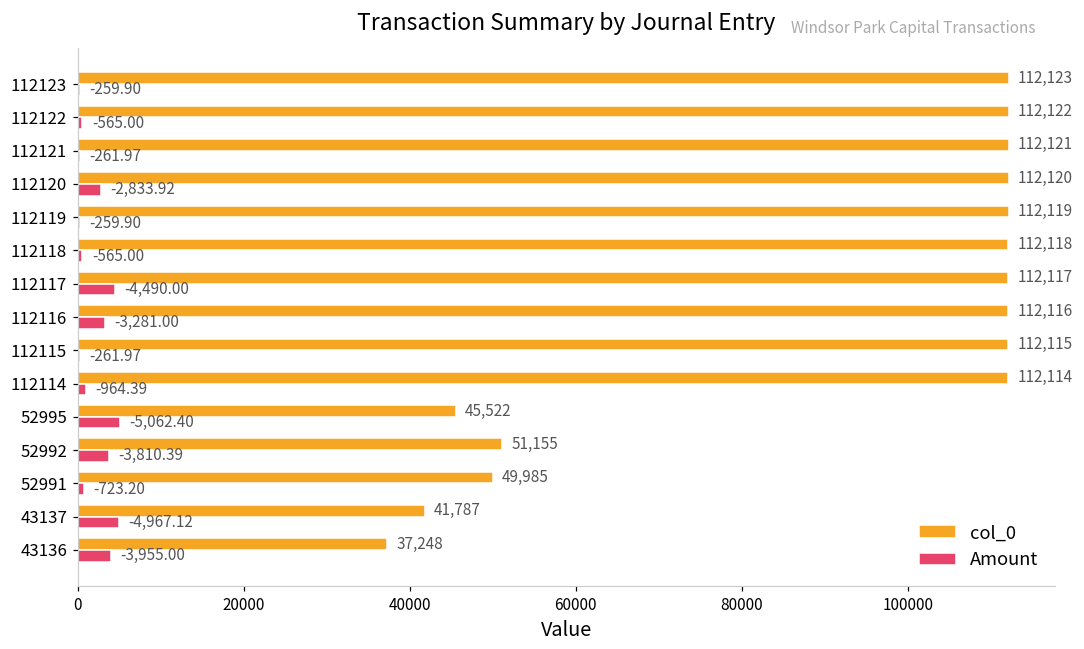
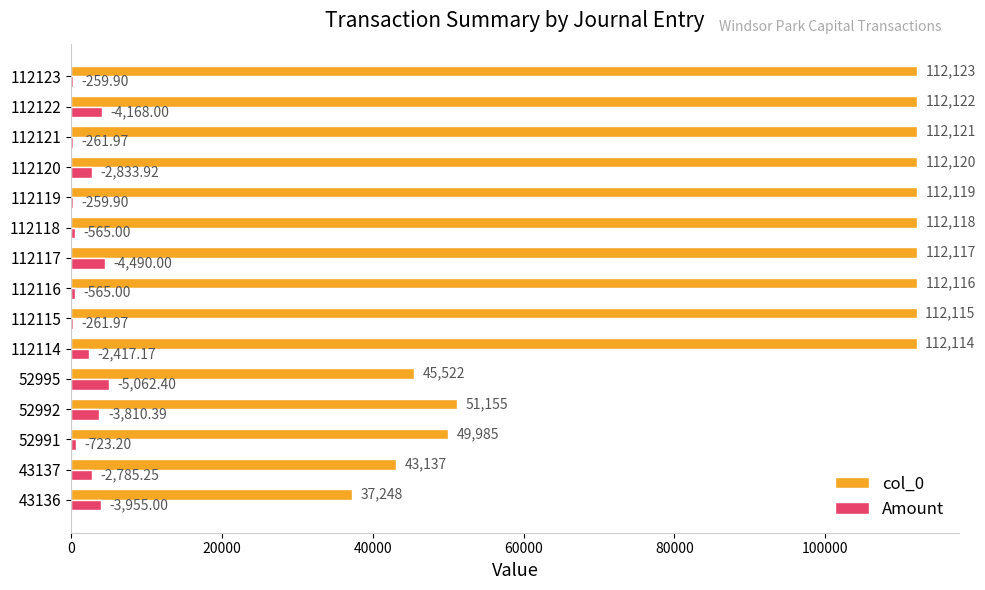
Amount, 112122: -565.00 -> -4,168.00
Amount, 112116: -3,281.00 -> -565.00
Amount, 112114: -964.39 -> -2,417.17
col_0, 43137: 41,787 -> 43,137
Amount, 43137: -4,967.12 -> -2,785.25
